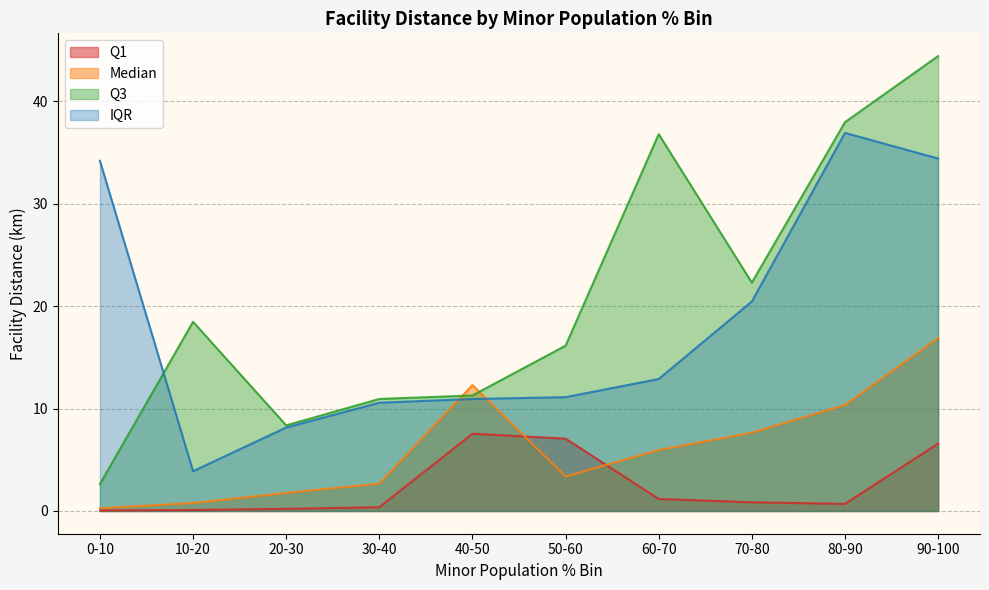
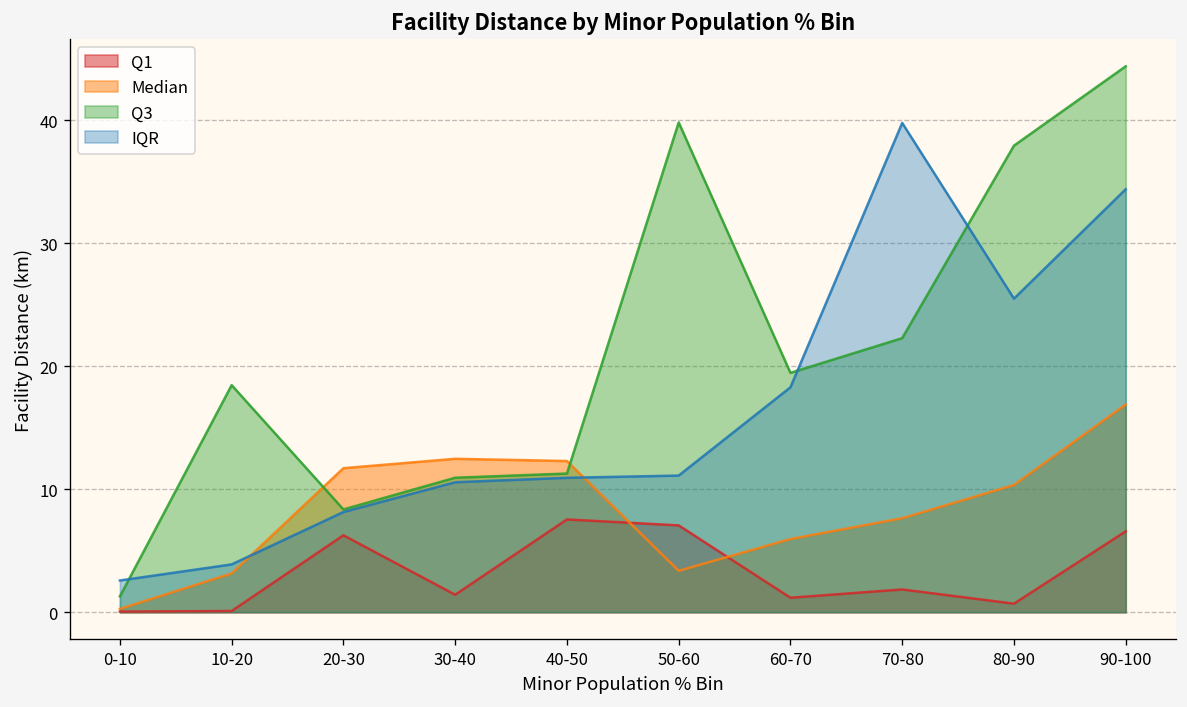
Q3, 0-10: 2.6 -> 1.3
IQR, 0-10: 34.2 -> 2.6
Median, 10-20: 0.8 -> 3.1
Q1, 20-30: 0.2 -> 6.3
Median, 20-30: 1.8 -> 11.7
Q1, 30-40: 0.4 -> 1.4
Median, 30-40: 2.7 -> 12.5
Q3, 50-60: 16.1 -> 39.8
Q3, 60-70: 36.8 -> 19.5
IQR, 60-70: 12.9 -> 18.3
Q1, 70-80: 0.8 -> 1.8
IQR, 70-80: 20.4 -> 39.8
IQR, 80-90: 36.9 -> 25.5
